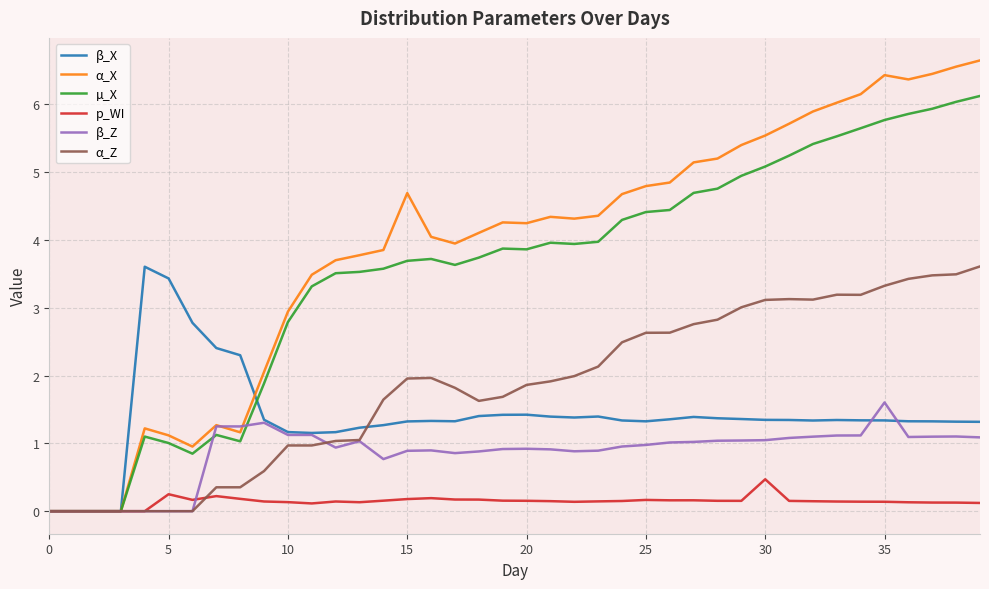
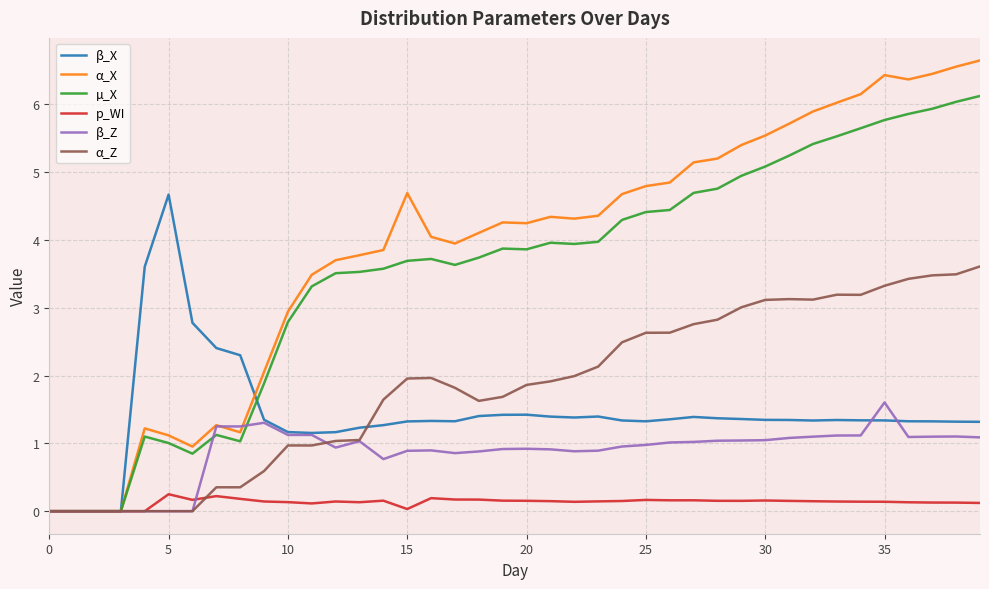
β_X, 5: 3.4 -> 4.7
p_WI, 15: 0.2 -> 0.0
p_WI, 30: 0.5 -> 0.2
